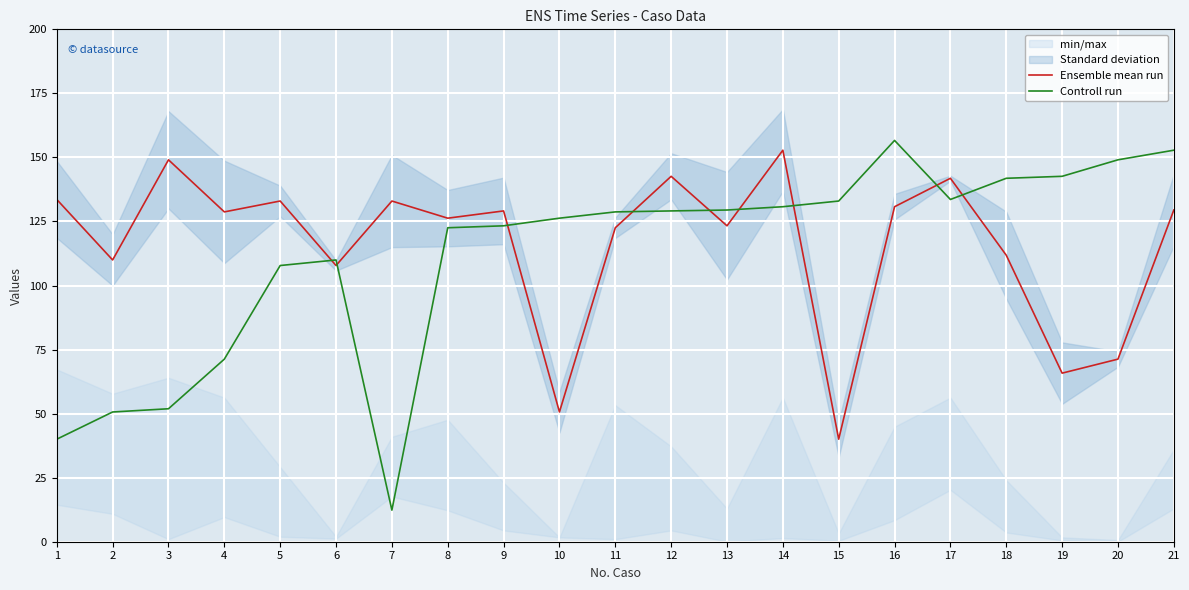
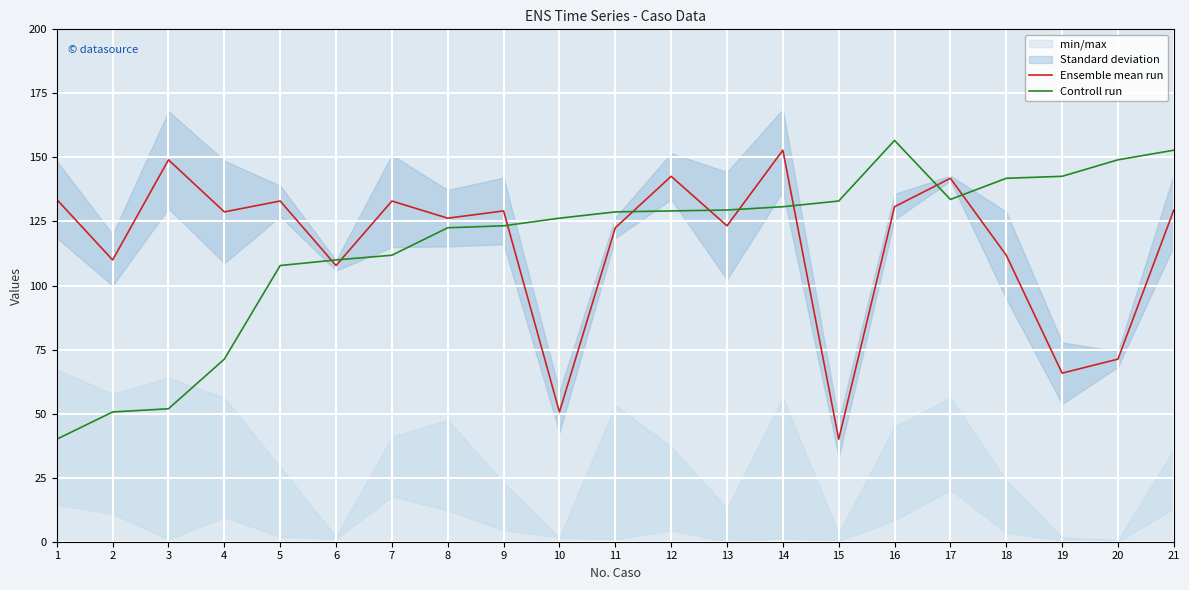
Controll run, 7: 12 -> 112
